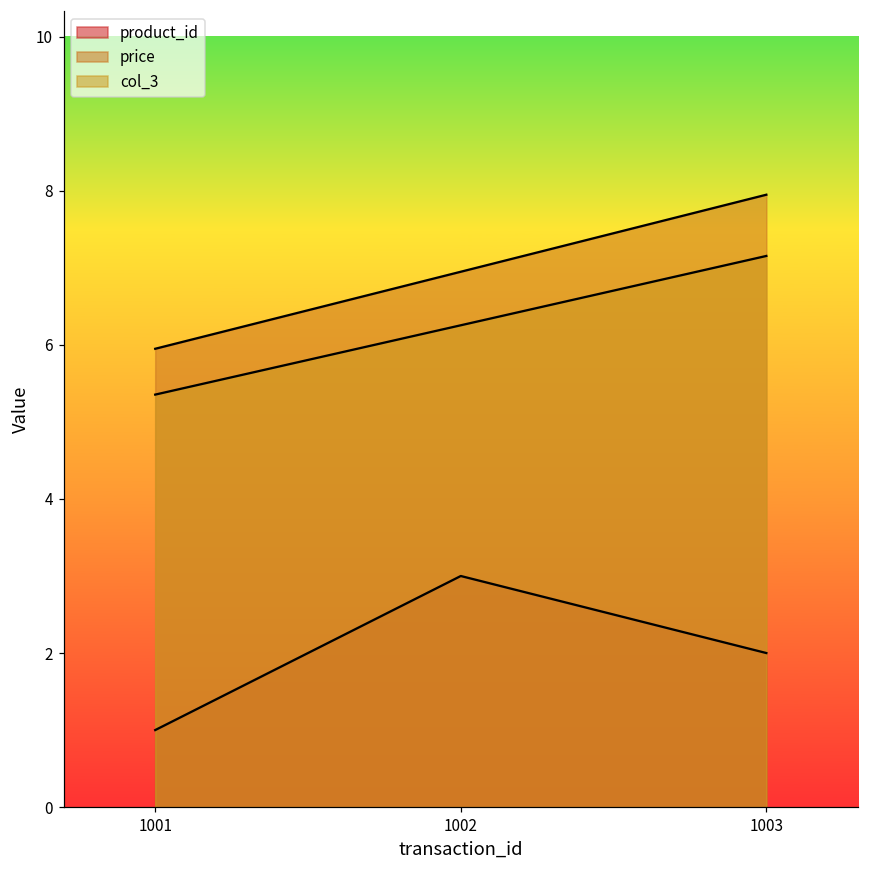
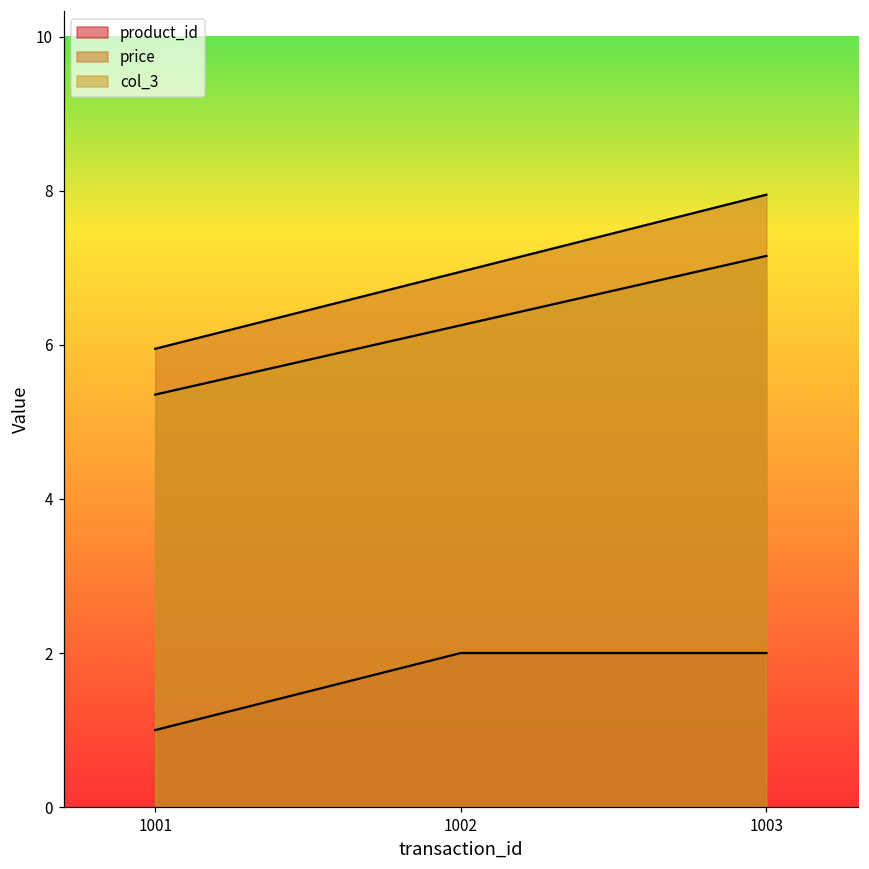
product_id, 1002: 3 -> 2
